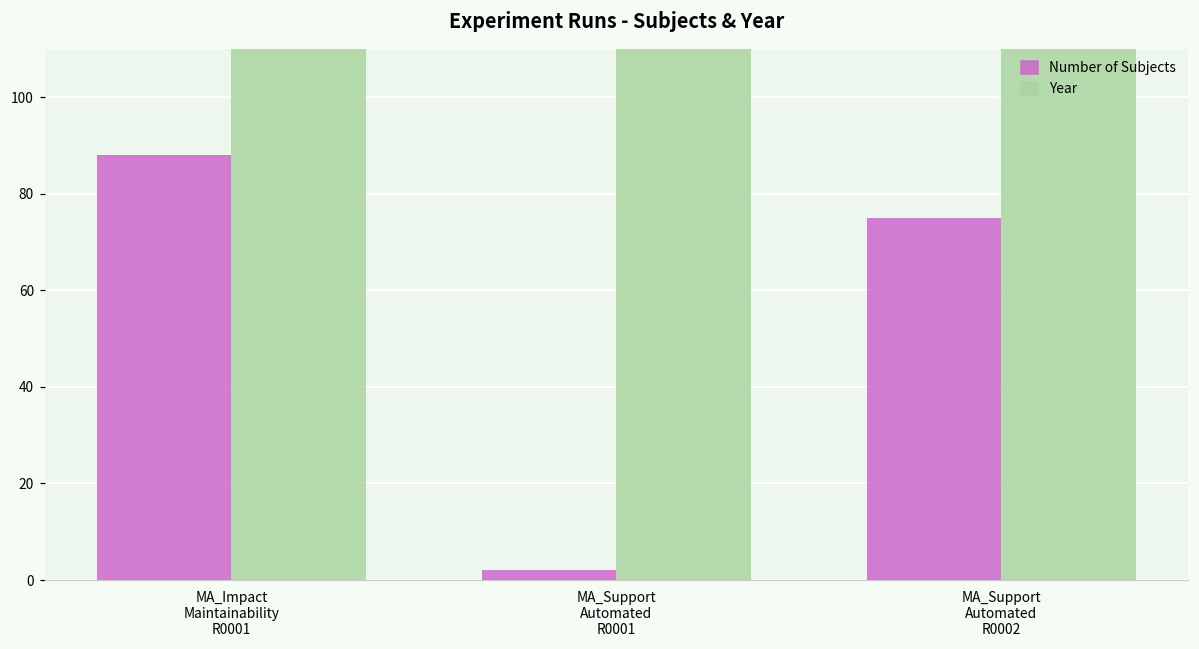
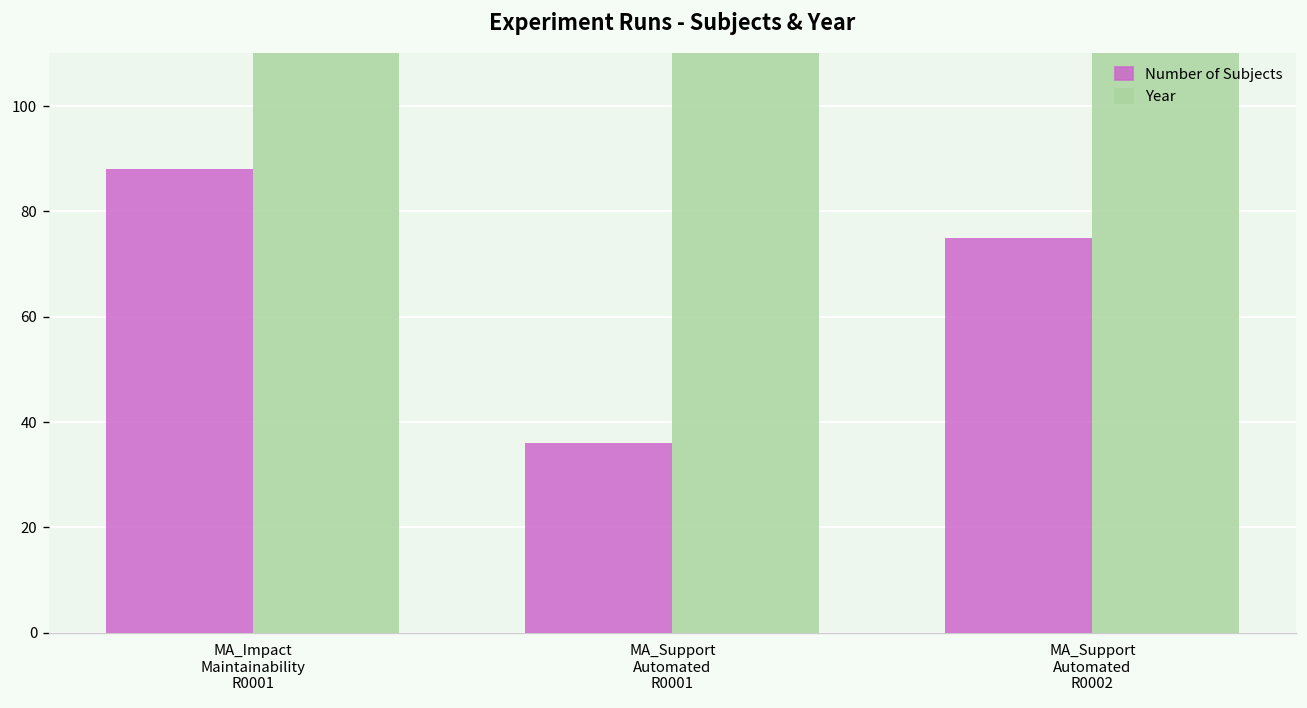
Number of Subjects, MA_Support Automated R0001: 2 -> 36
